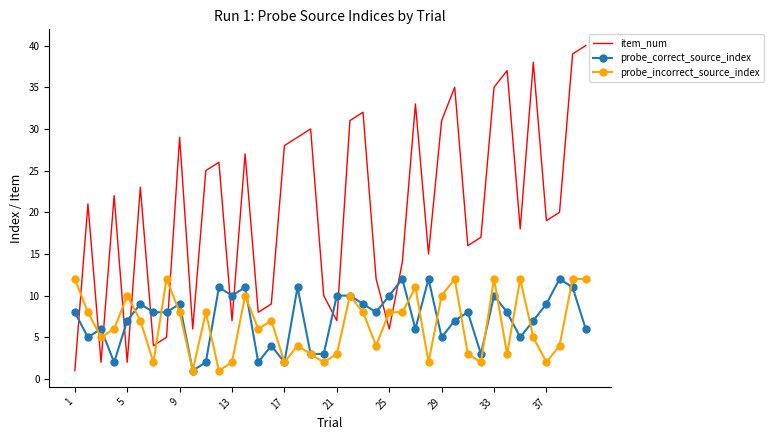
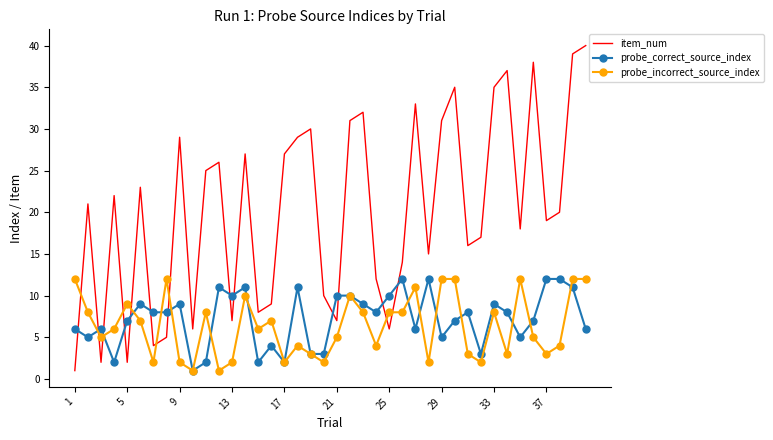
probe_correct_source_index, 1: 8 -> 6
probe_incorrect_source_index, 5: 10 -> 9
probe_incorrect_source_index, 9: 8 -> 2
item_num, 17: 28 -> 27
probe_incorrect_source_index, 21: 3 -> 5
probe_incorrect_source_index, 29: 10 -> 12
probe_correct_source_index, 33: 10 -> 9
probe_incorrect_source_index, 33: 12 -> 8
probe_correct_source_index, 37: 9 -> 12
probe_incorrect_source_index, 37: 2 -> 3
